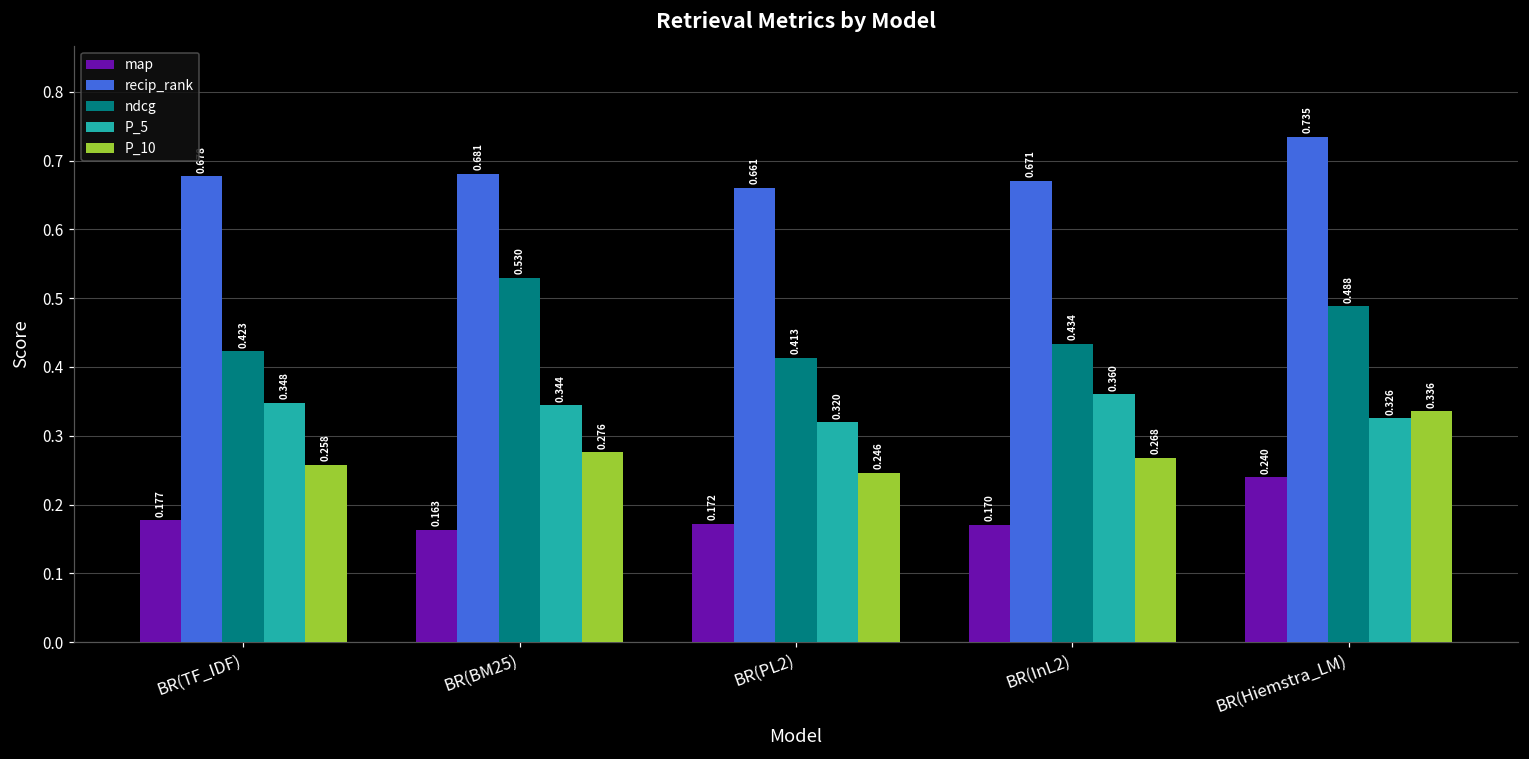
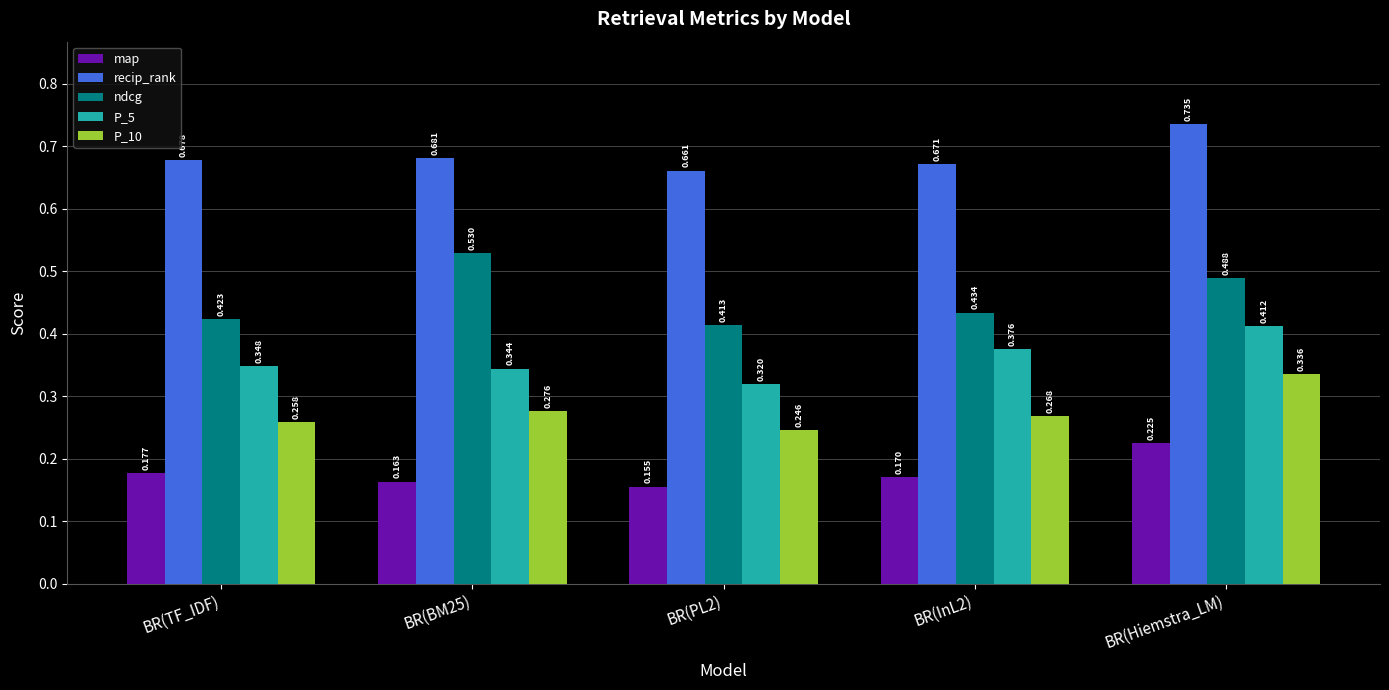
map, BR(PL2): 0.172 -> 0.155
P_5, BR(InL2): 0.360 -> 0.376
map, BR(Hiemstra_LM): 0.240 -> 0.225
P_5, BR(Hiemstra_LM): 0.326 -> 0.412
